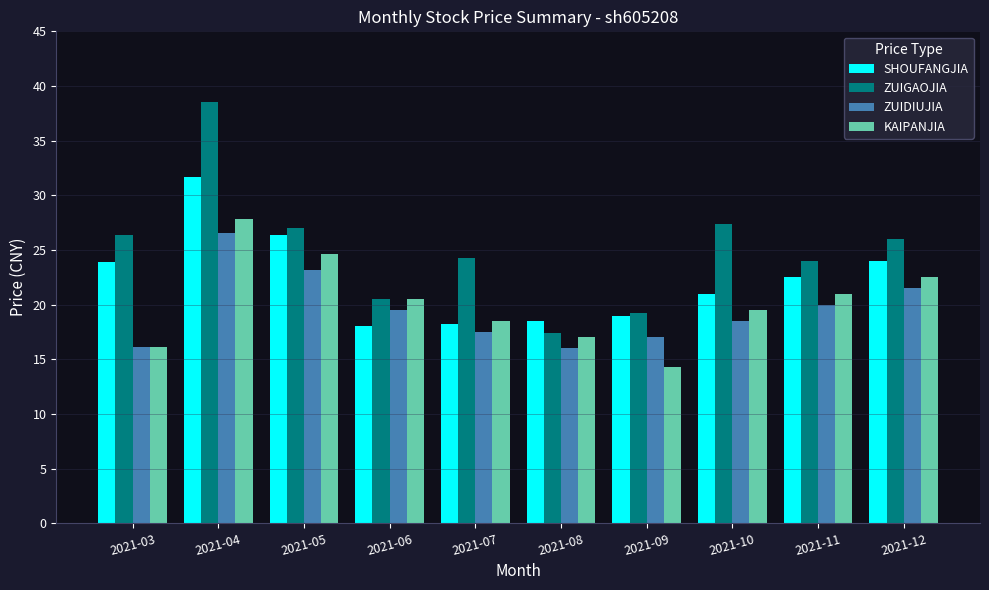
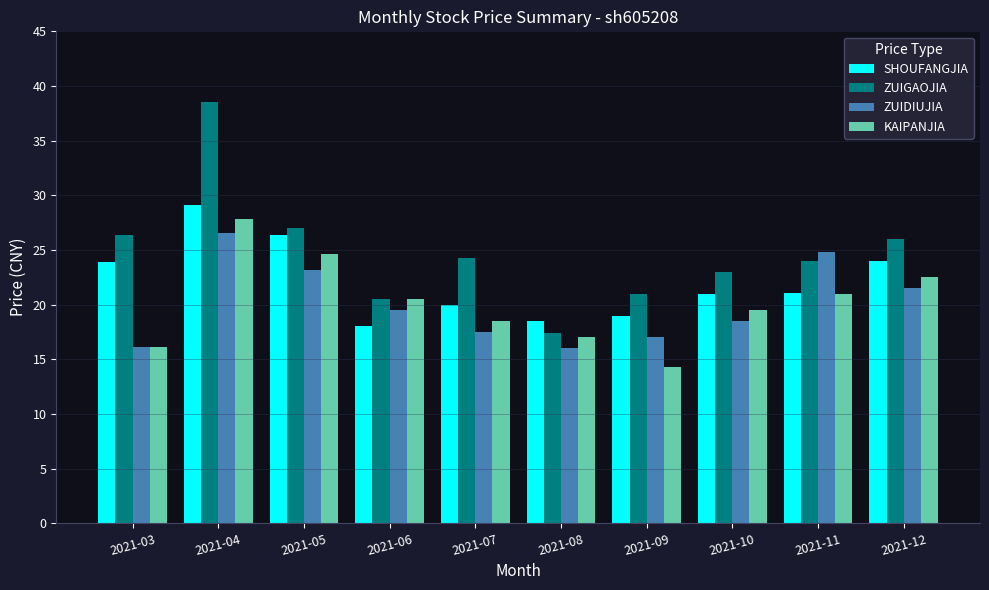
SHOUFANGJIA, 2021-04: 31.6 -> 29.1
SHOUFANGJIA, 2021-07: 18.2 -> 20.0
ZUIGAOJIA, 2021-09: 19.2 -> 21.0
ZUIGAOJIA, 2021-10: 27.4 -> 23.0
SHOUFANGJIA, 2021-11: 22.5 -> 21.1
ZUIDIUJIA, 2021-11: 20.0 -> 24.8
